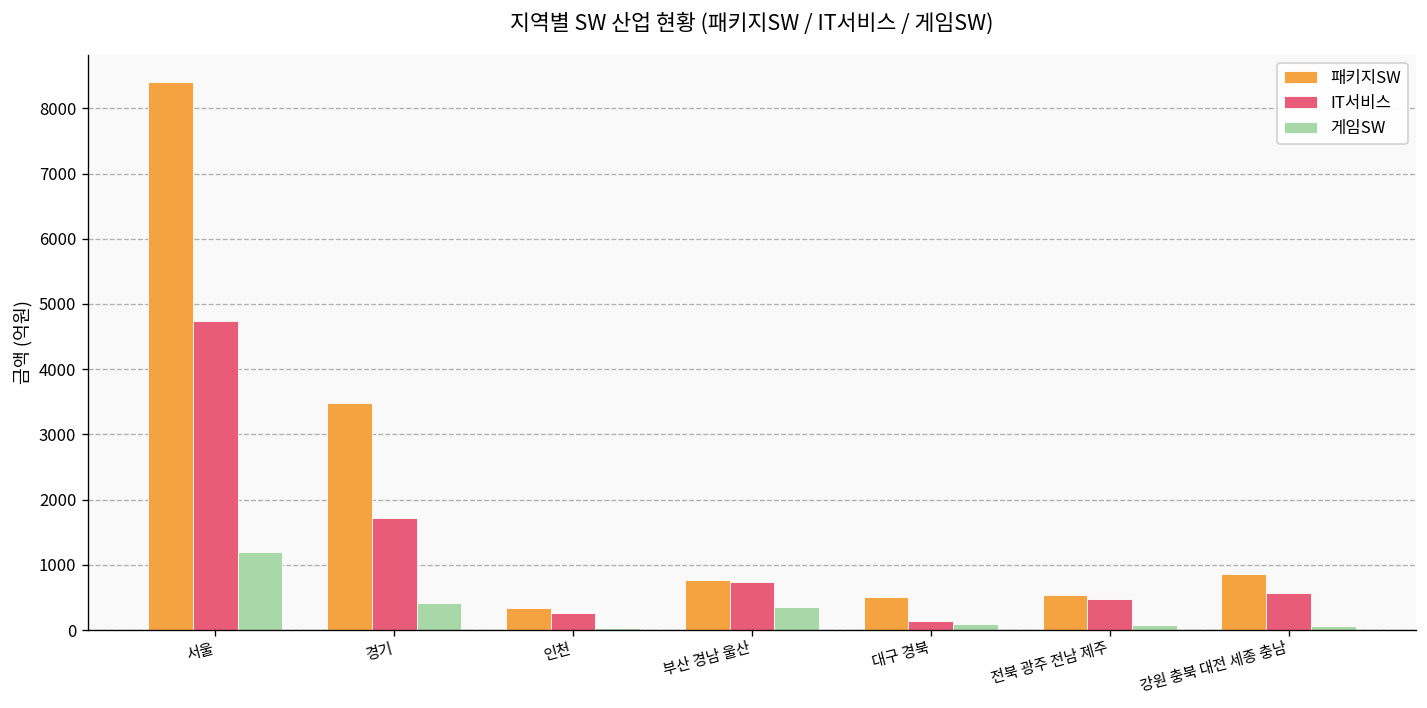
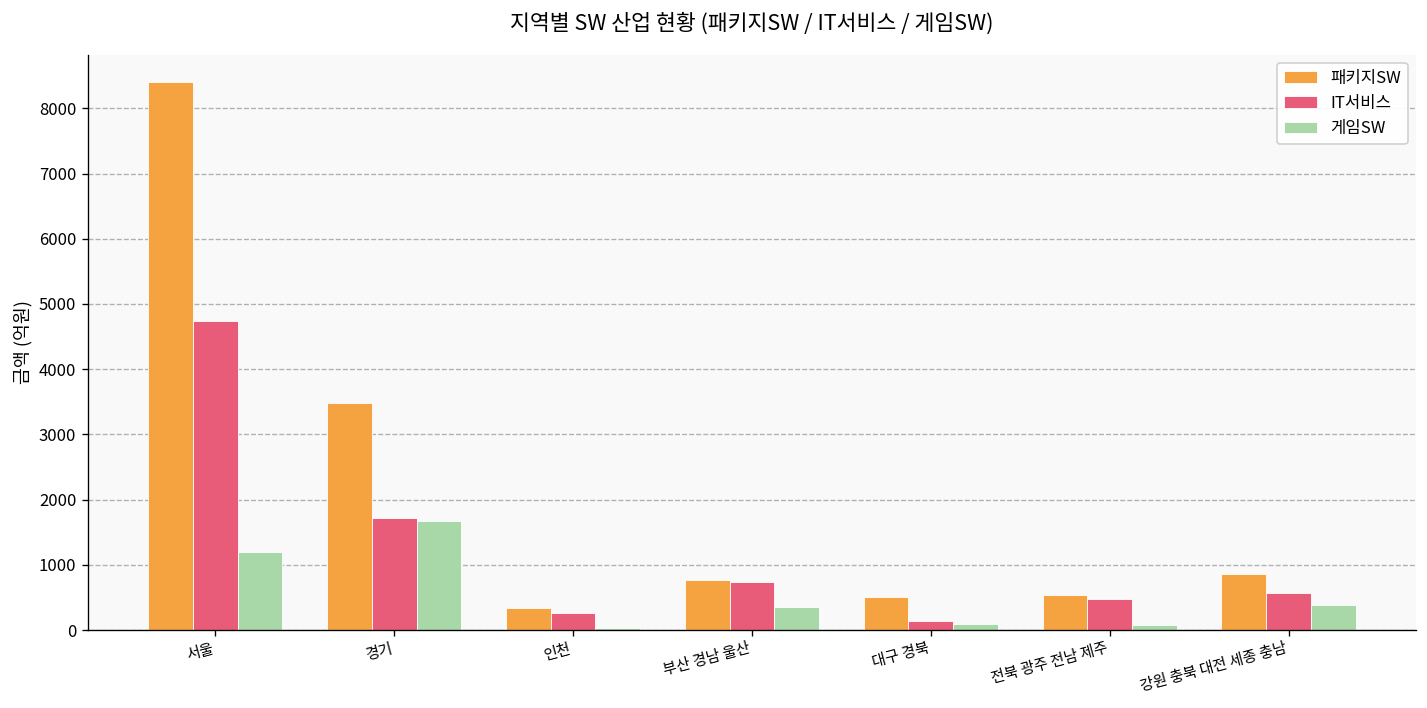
게임SW, 경기: 400 -> 1700
게임SW, 강원 충북 대전 세종 충남: 100 -> 400
